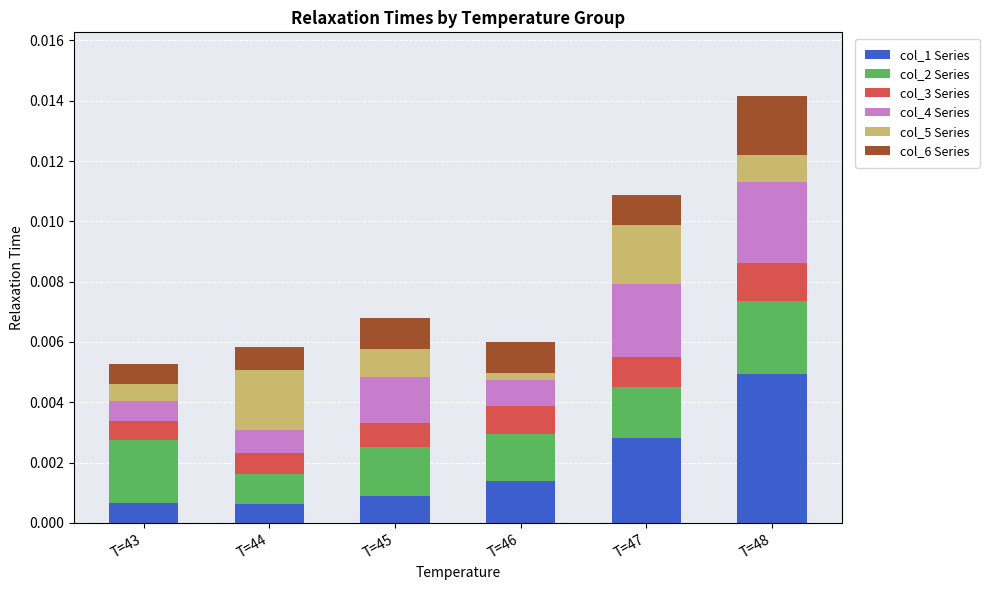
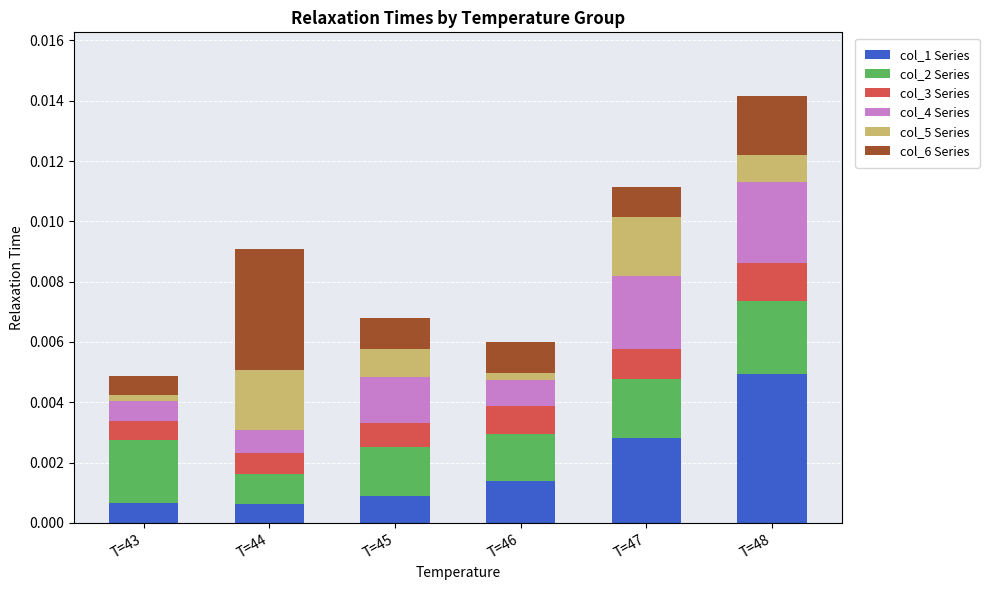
col_5 Series, T=43: 0.0006 -> 0.0002
col_6 Series, T=44: 0.0007 -> 0.0040
col_2 Series, T=47: 0.0017 -> 0.0019
